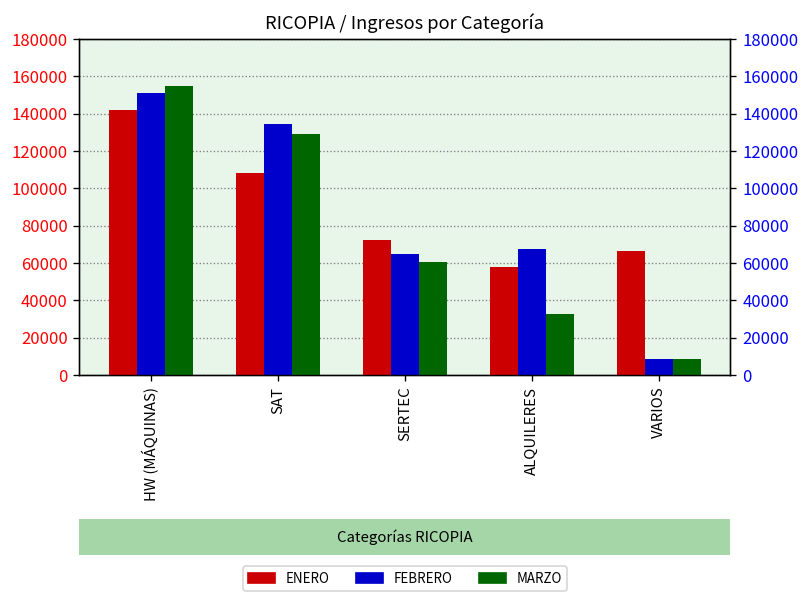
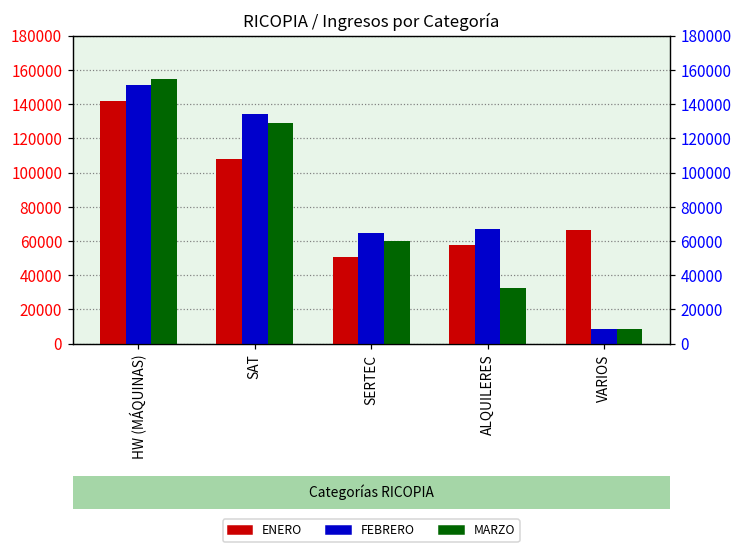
ENERO, SERTEC: 72000 -> 50000
